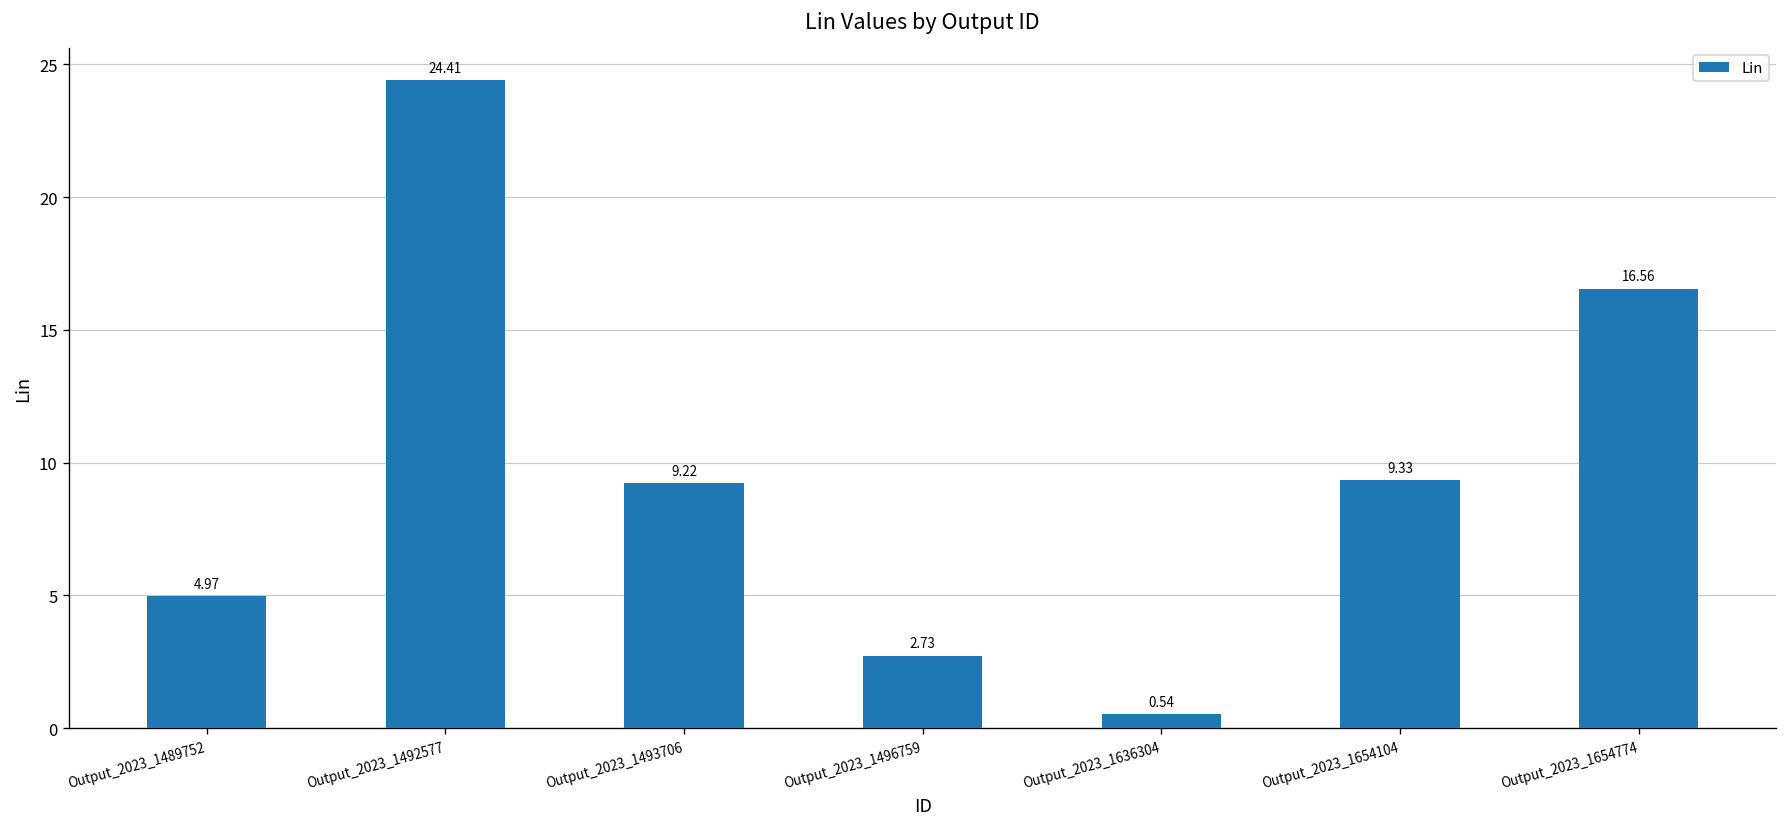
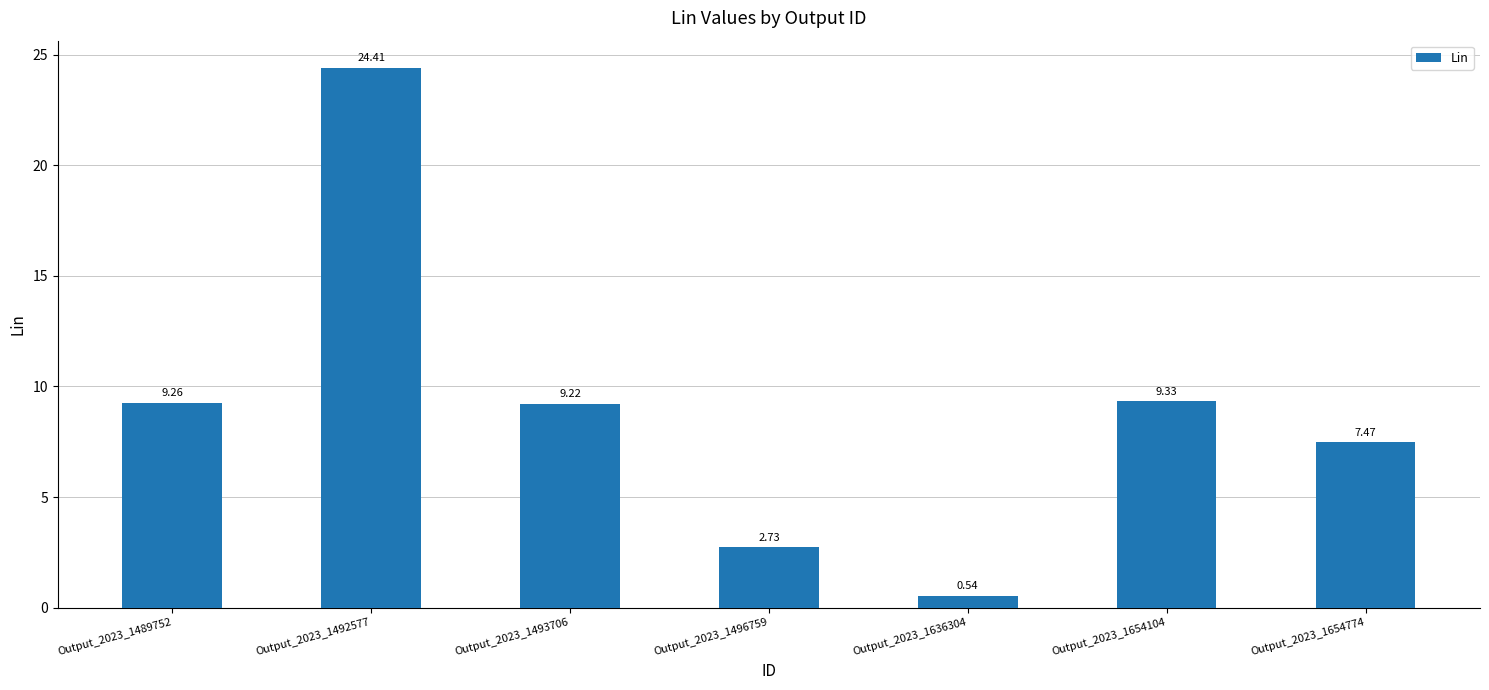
Output_2023_1489752: 4.97 -> 9.26
Output_2023_1654774: 16.56 -> 7.47
